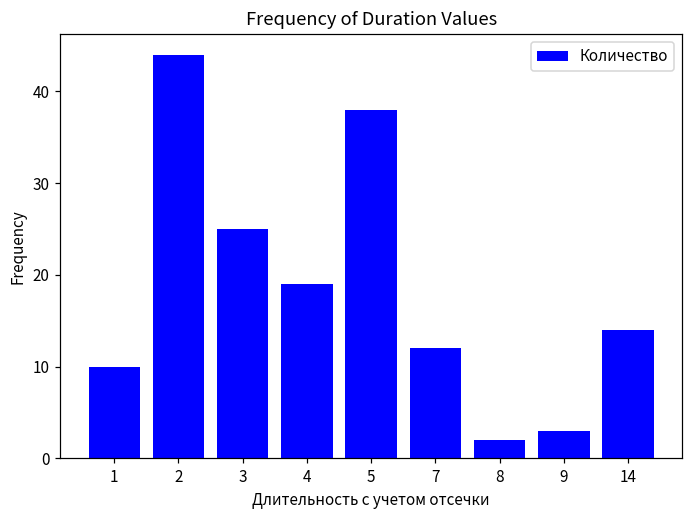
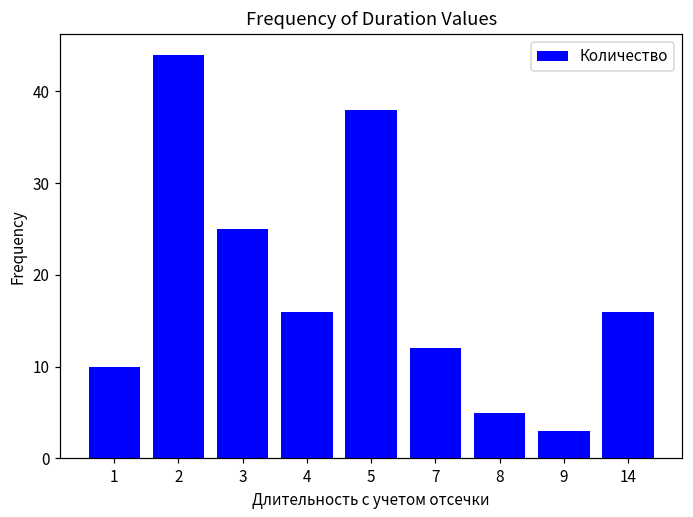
4: 19 -> 16
8: 2 -> 5
14: 14 -> 16
